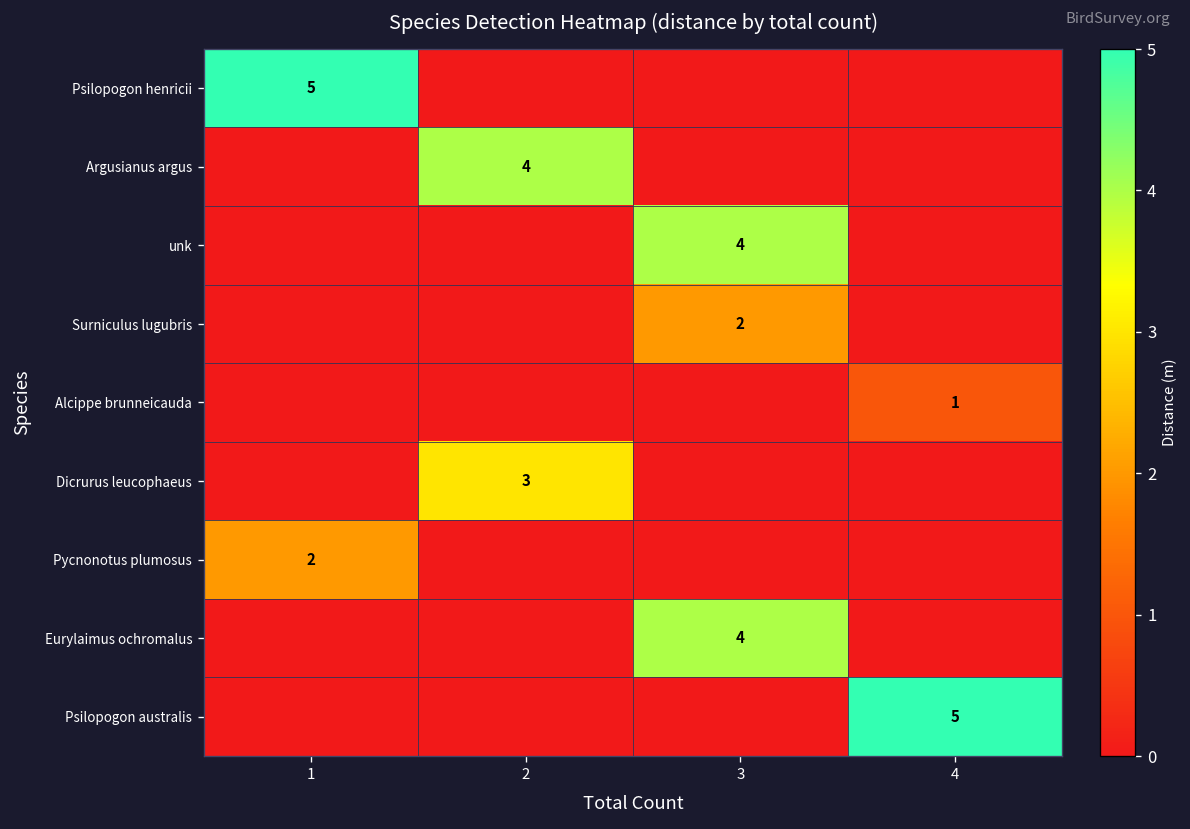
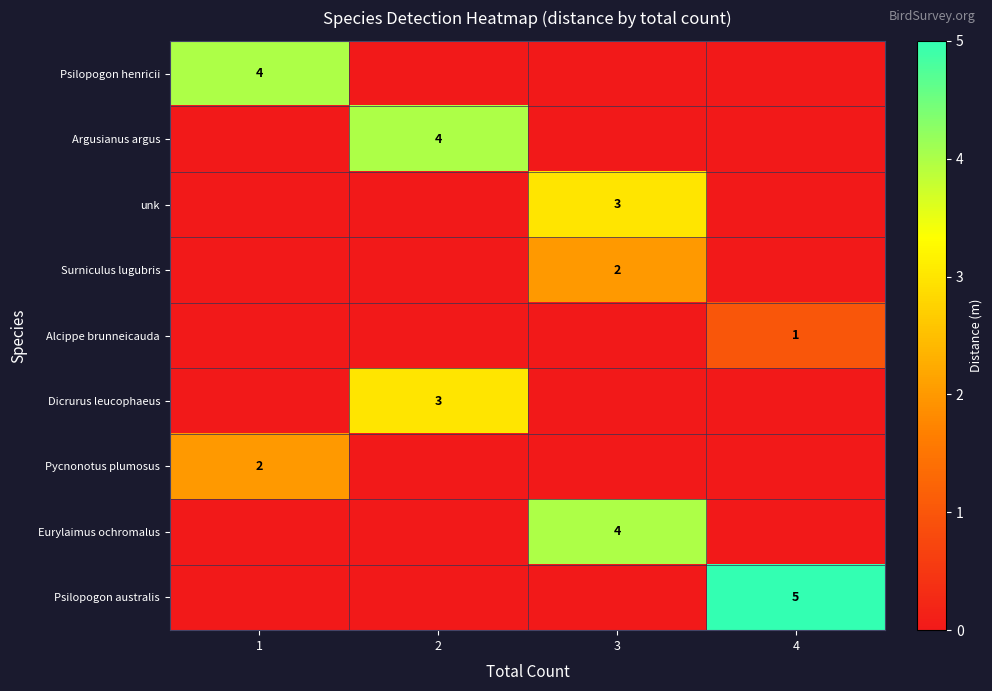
Psilopogon henricii, 1: 5 -> 4
unk, 3: 4 -> 3
